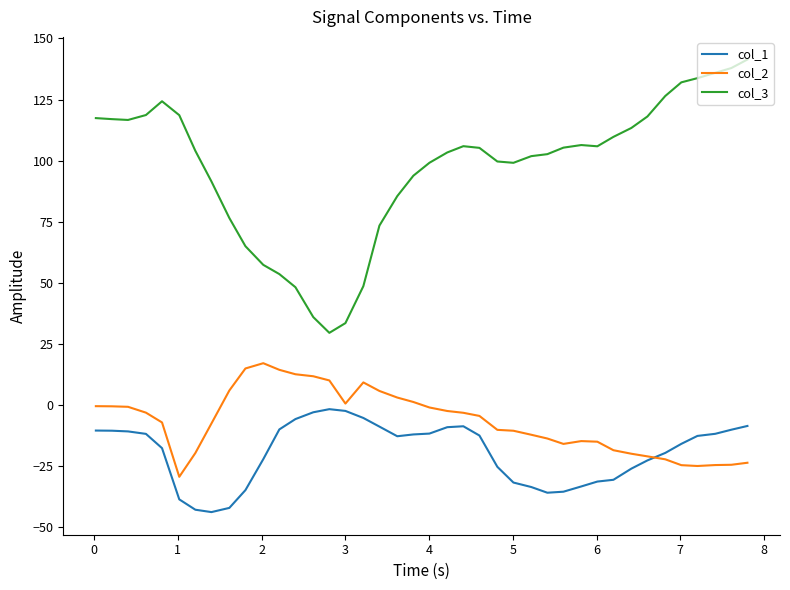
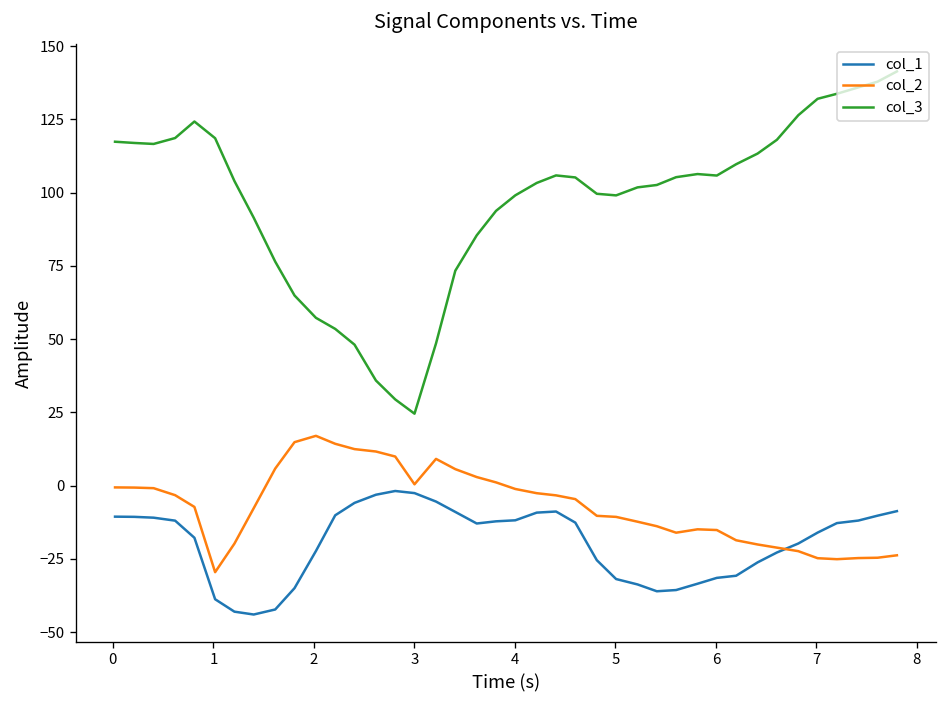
col_3, 3: 33 -> 25
